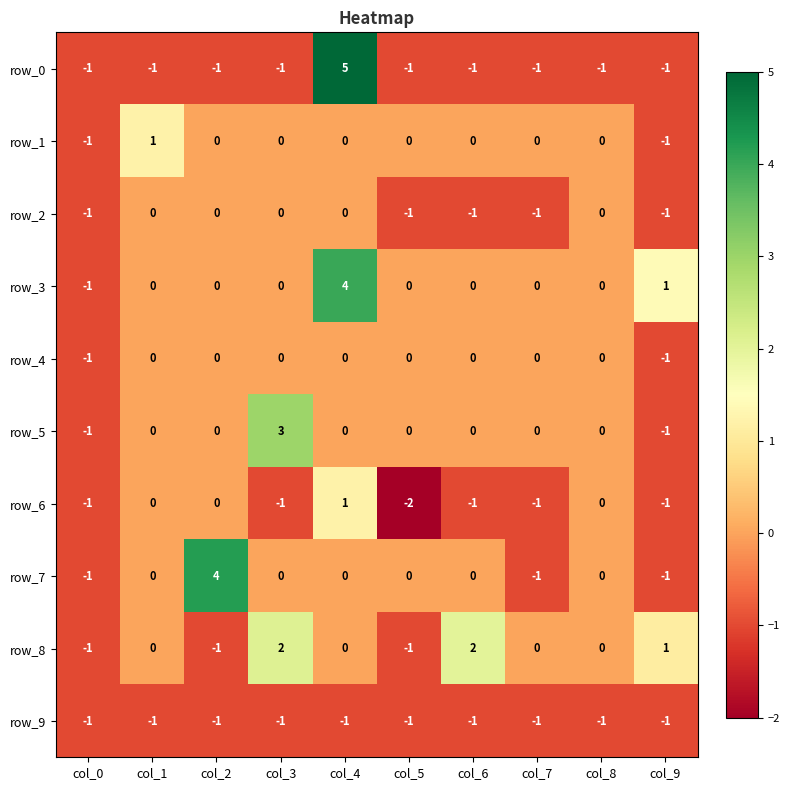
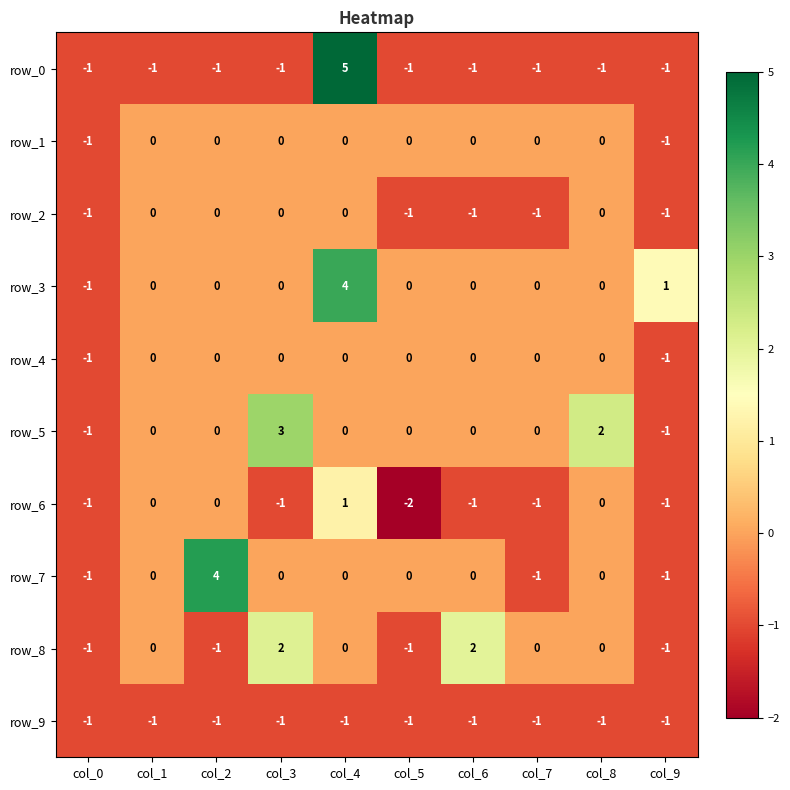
row_1, col_1: 1 -> 0
row_5, col_8: 0 -> 2
row_8, col_9: 1 -> -1
